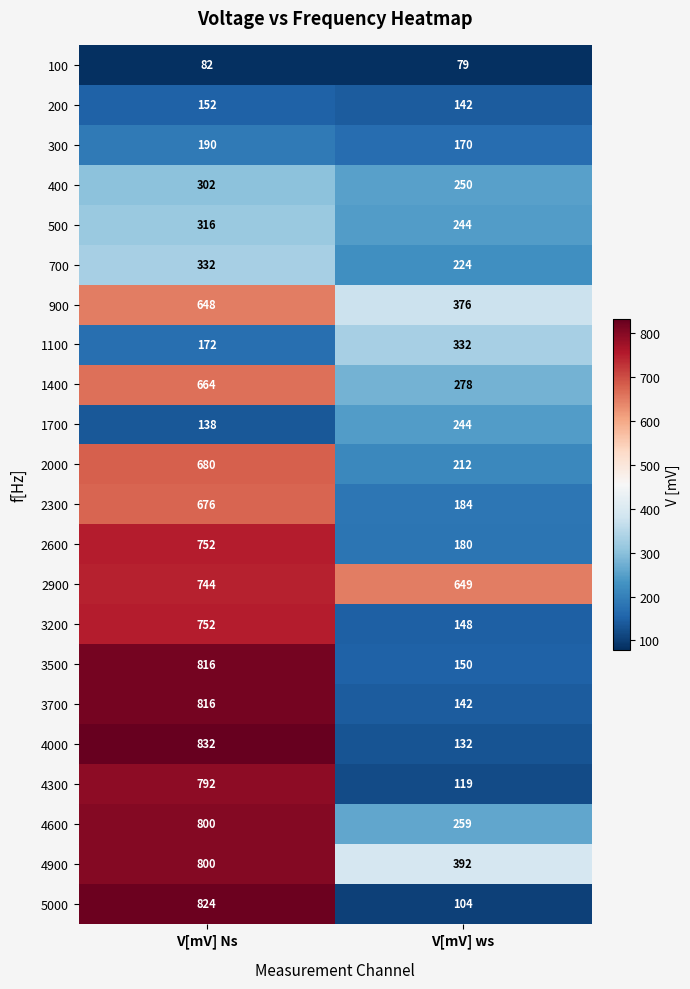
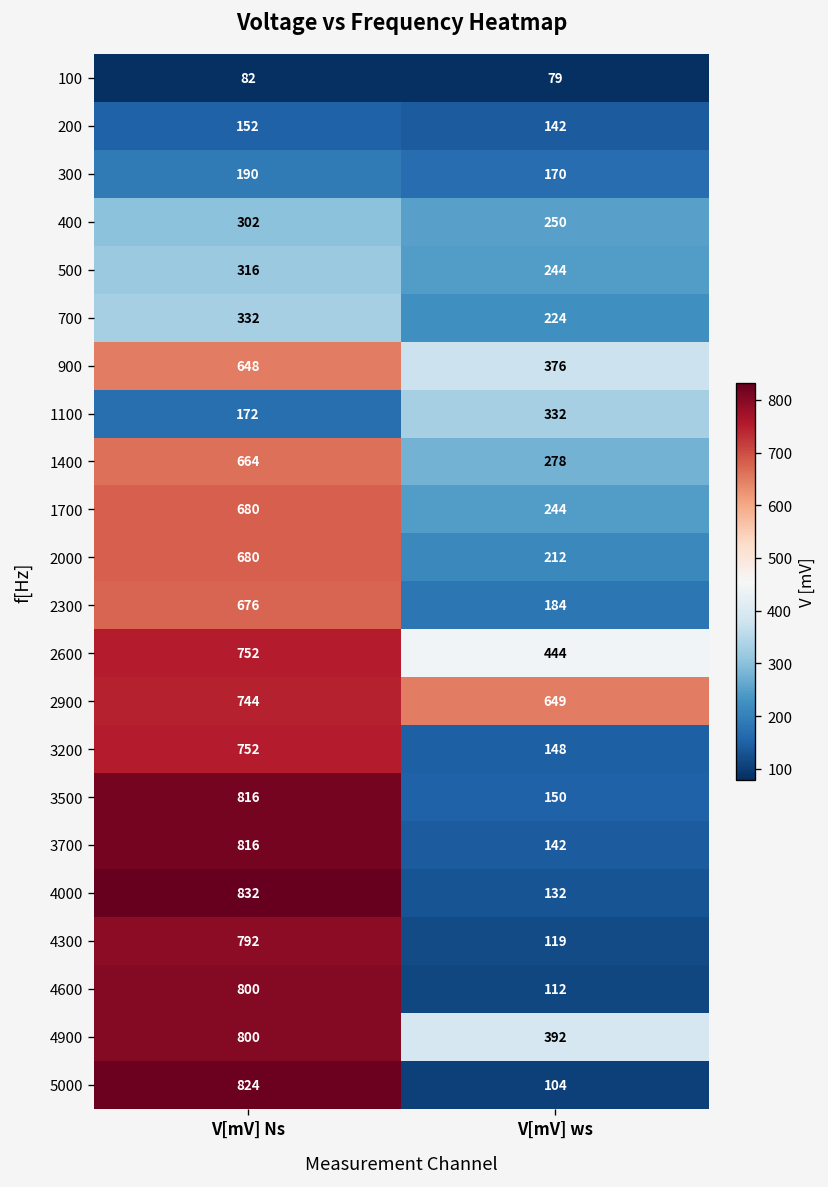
1700, V[mV] Ns: 138 -> 680
2600, V[mV] ws: 180 -> 444
4600, V[mV] ws: 259 -> 112
